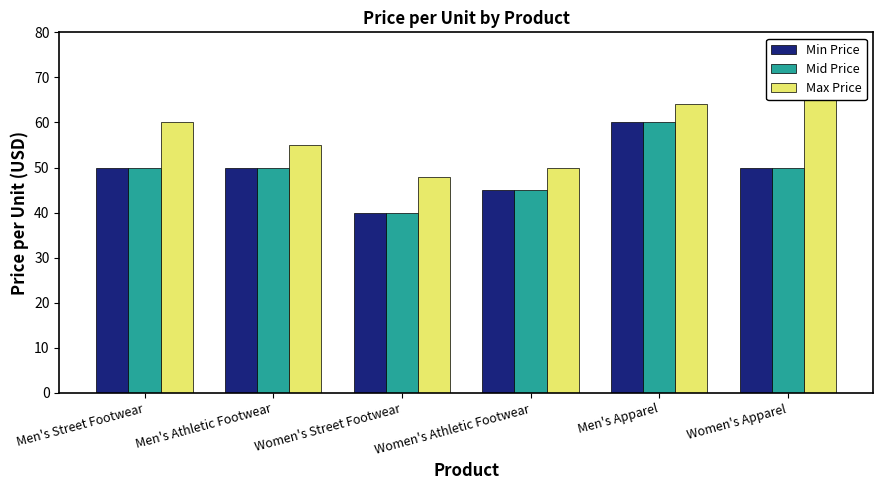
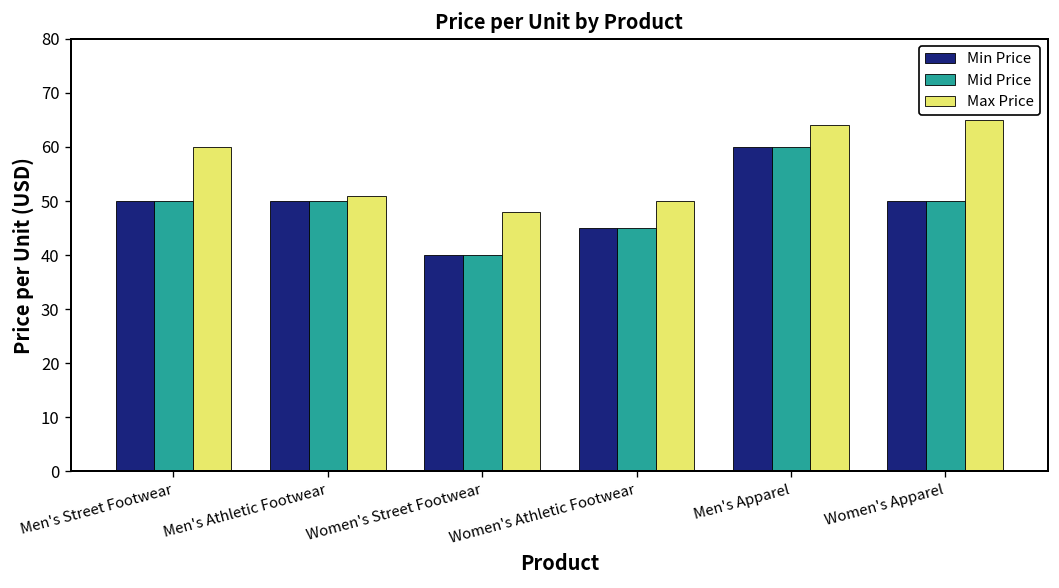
Max Price, Men's Athletic Footwear: 55 -> 51
